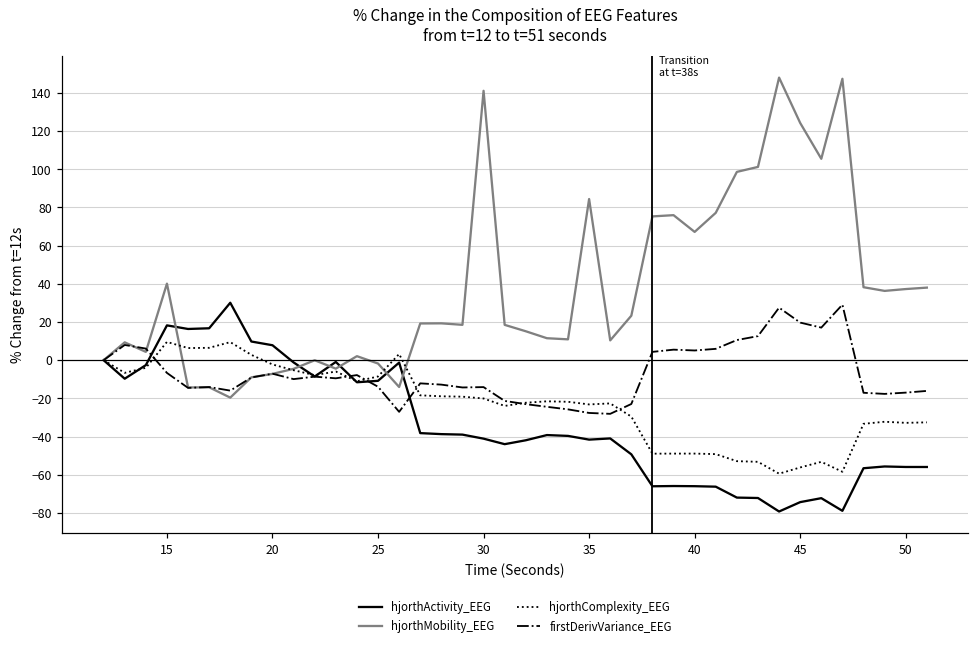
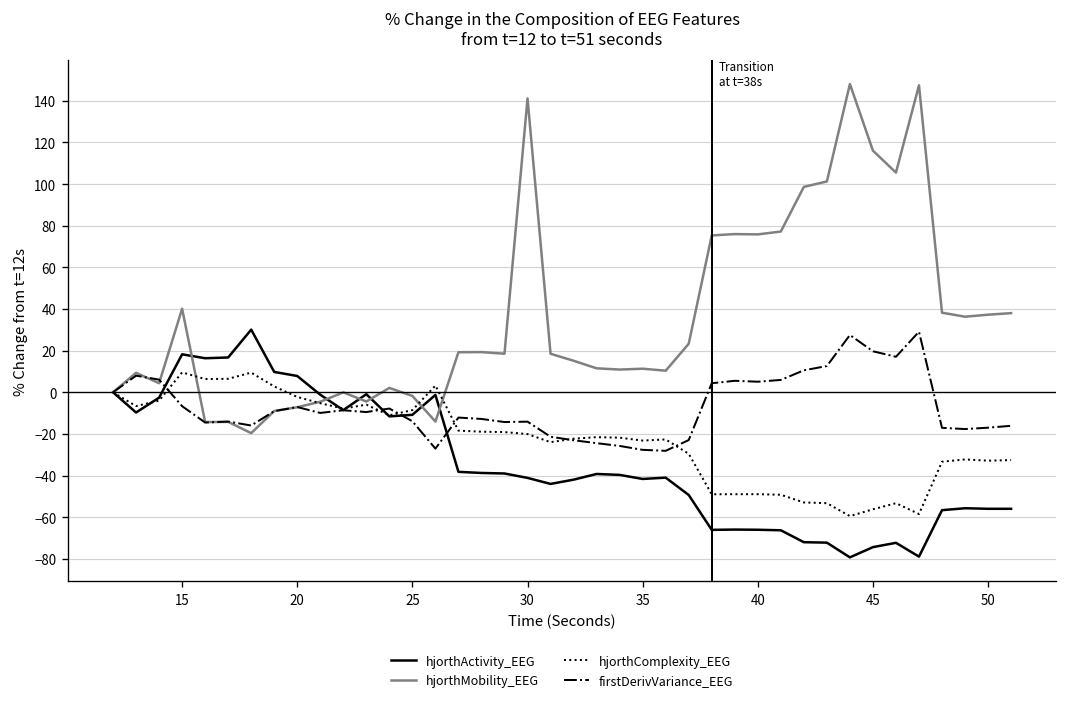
hjorthMobility_EEG, 35: 84 -> 11
hjorthMobility_EEG, 40: 67 -> 76
hjorthMobility_EEG, 45: 124 -> 116
